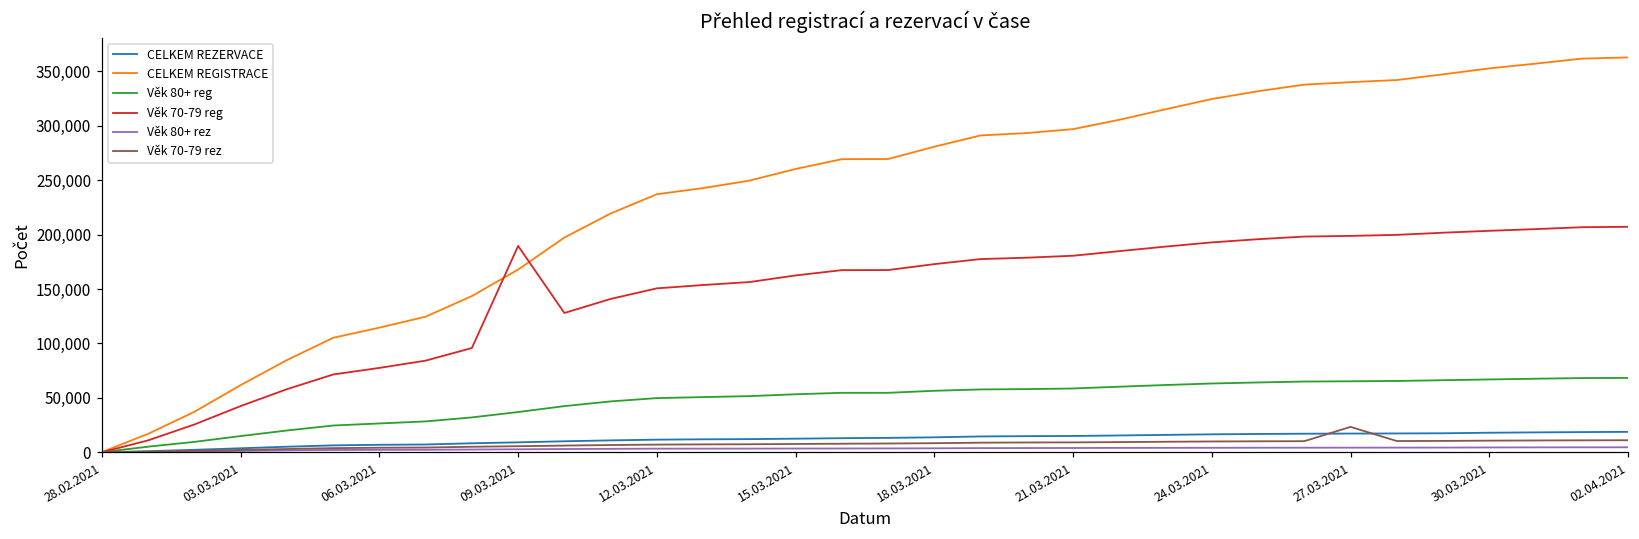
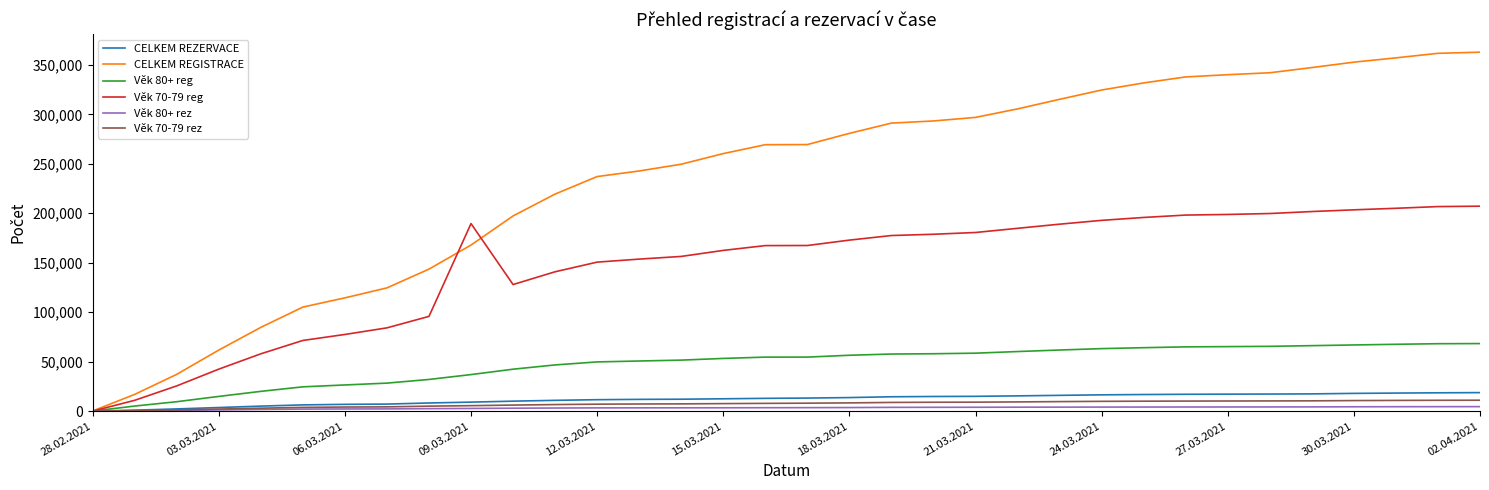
Věk 70-79 rez, 27.03.2021: 20,000 -> 10,000
